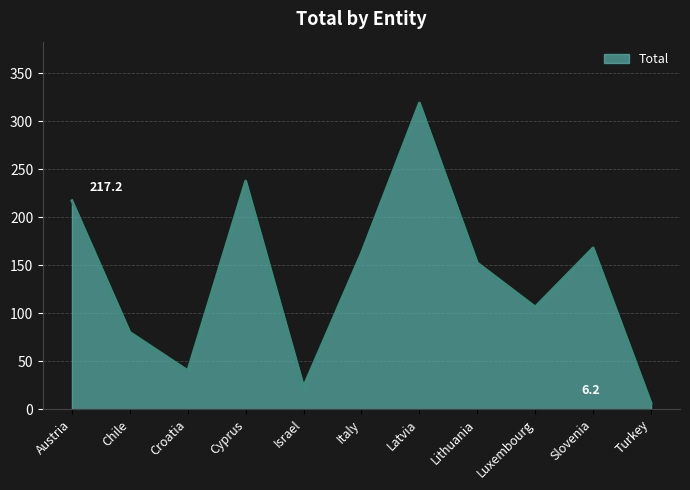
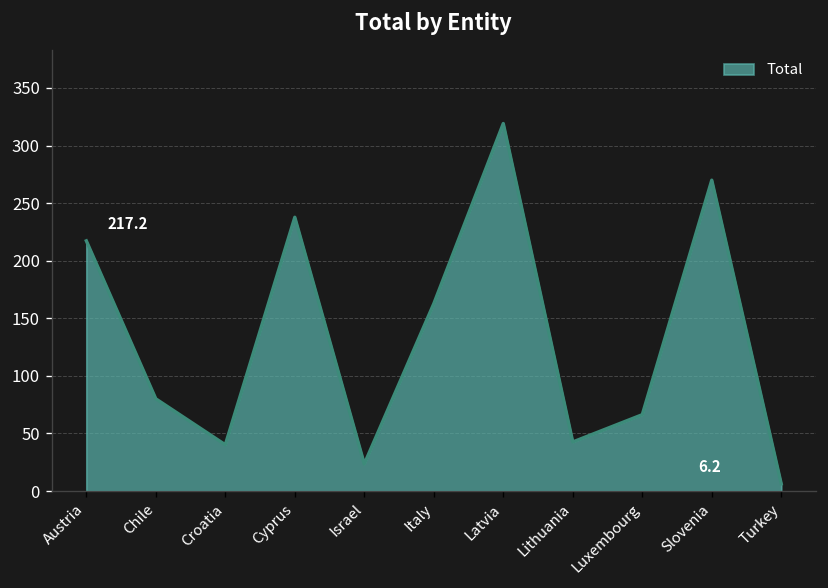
Lithuania: 150 -> 40
Luxembourg: 110 -> 70
Slovenia: 170 -> 270
